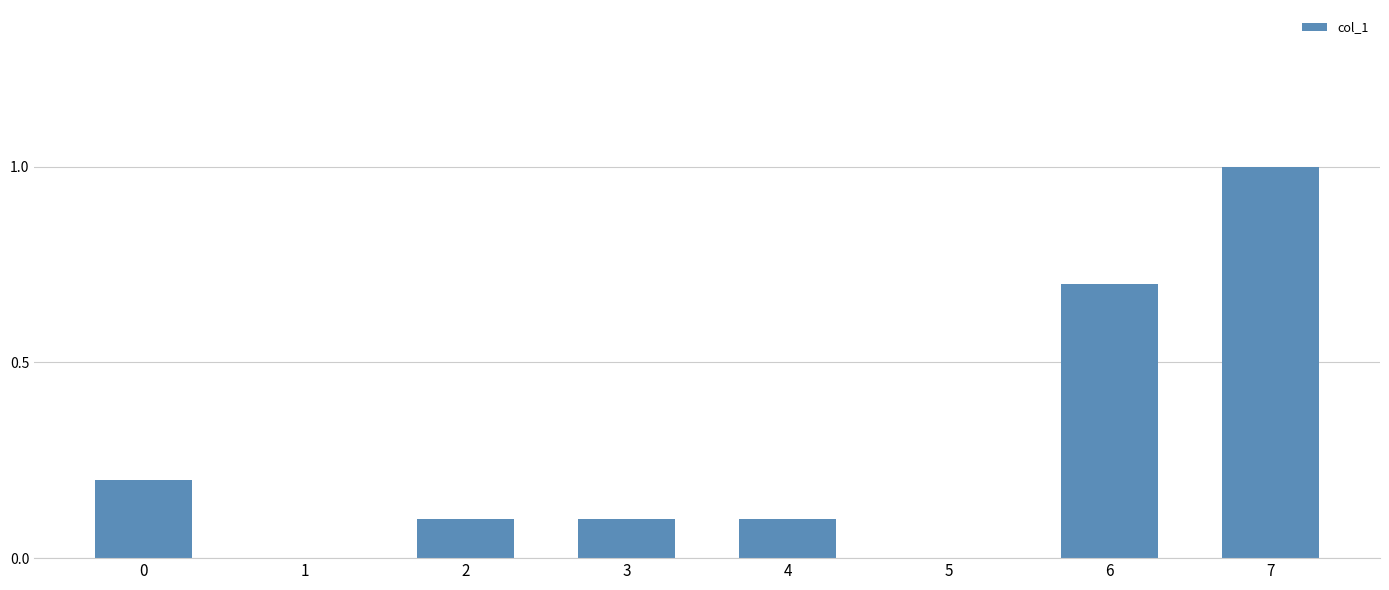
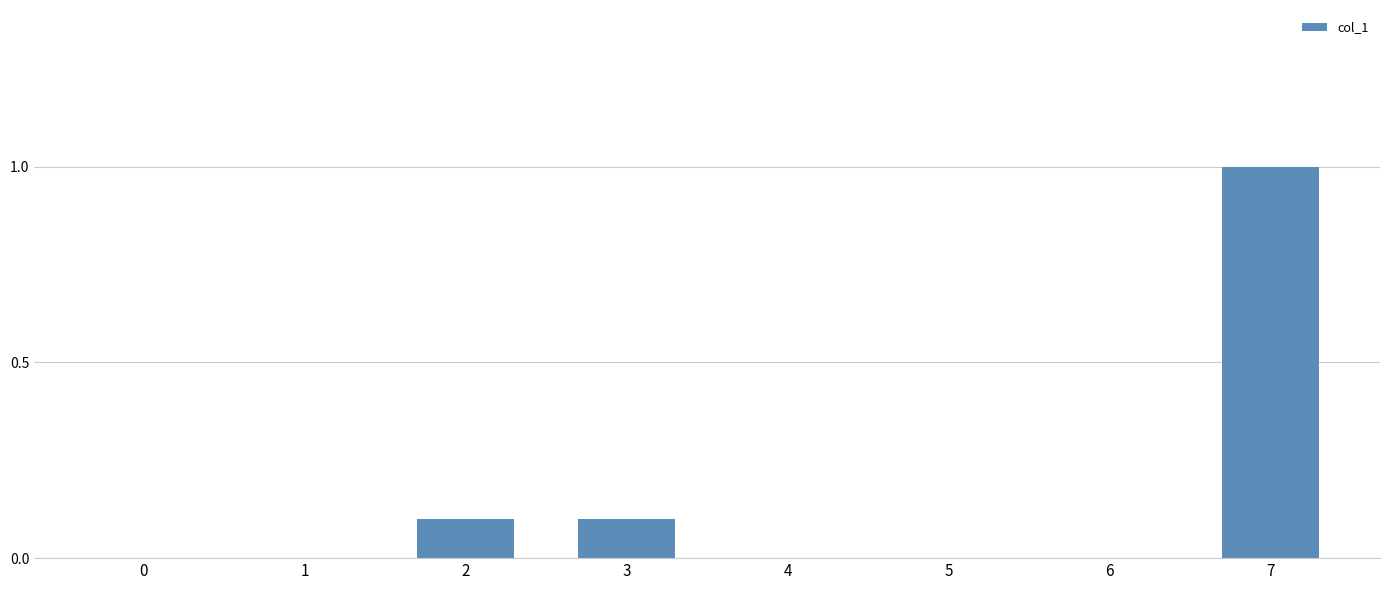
0: 0.2 -> 0.0
4: 0.1 -> 0.0
6: 0.7 -> 0.0
